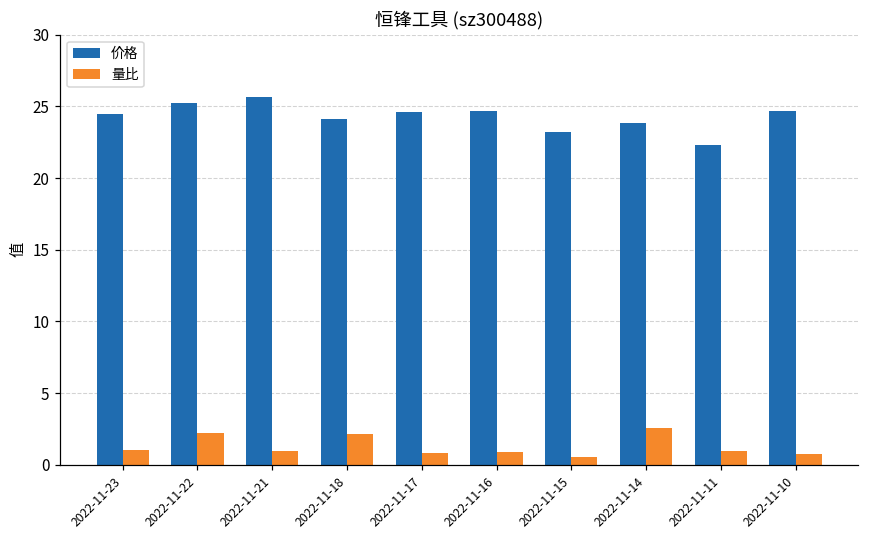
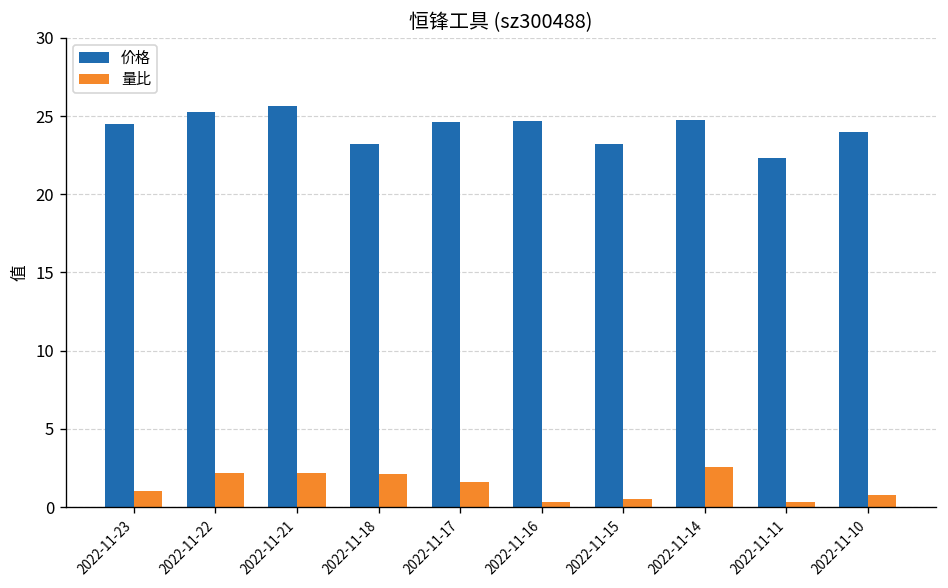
量比, 2022-11-21: 1.0 -> 2.2
价格, 2022-11-18: 24.1 -> 23.2
量比, 2022-11-17: 0.8 -> 1.6
量比, 2022-11-16: 0.9 -> 0.3
价格, 2022-11-14: 23.9 -> 24.8
量比, 2022-11-11: 1.0 -> 0.3
价格, 2022-11-10: 24.7 -> 24.0
